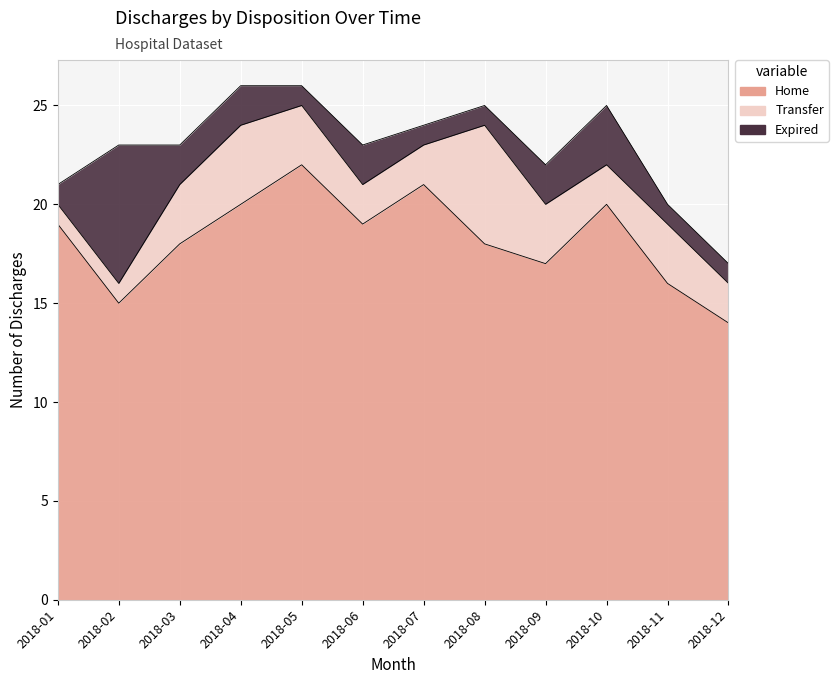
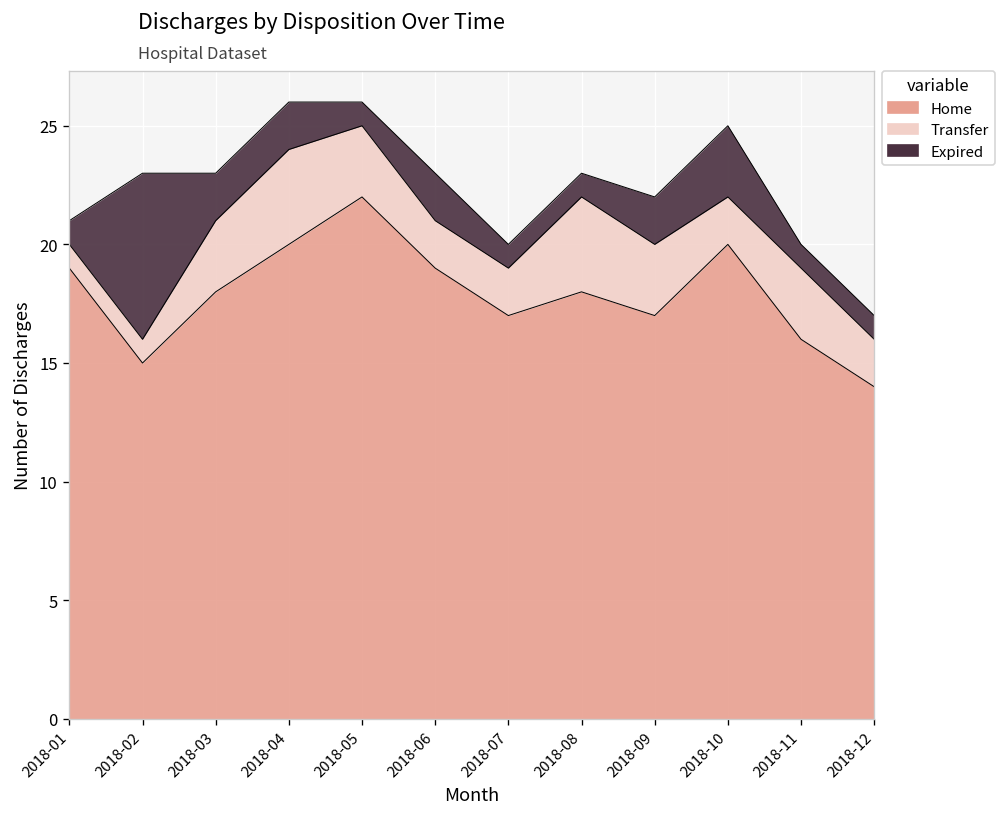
Home, 2018-07: 21 -> 17
Transfer, 2018-08: 6 -> 4
